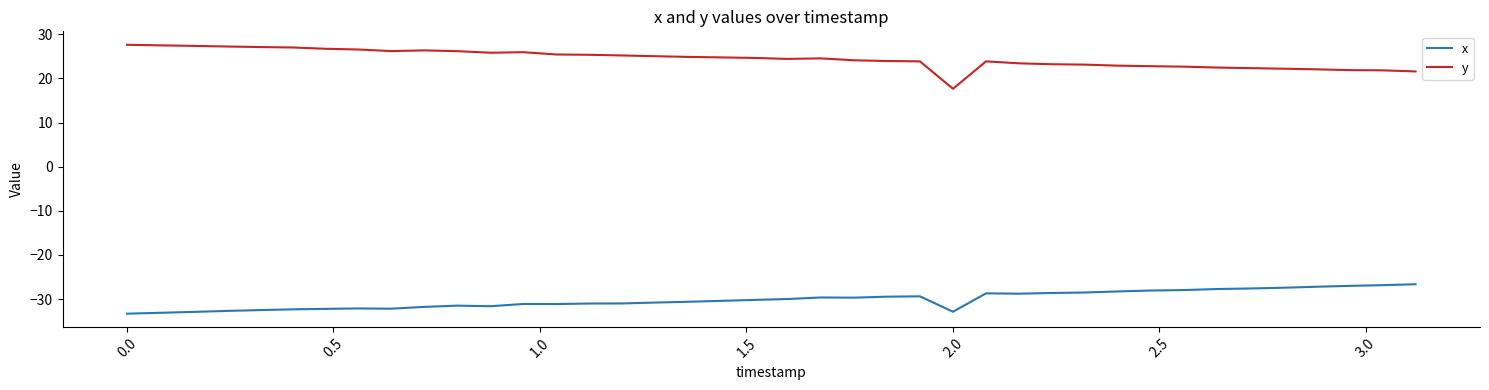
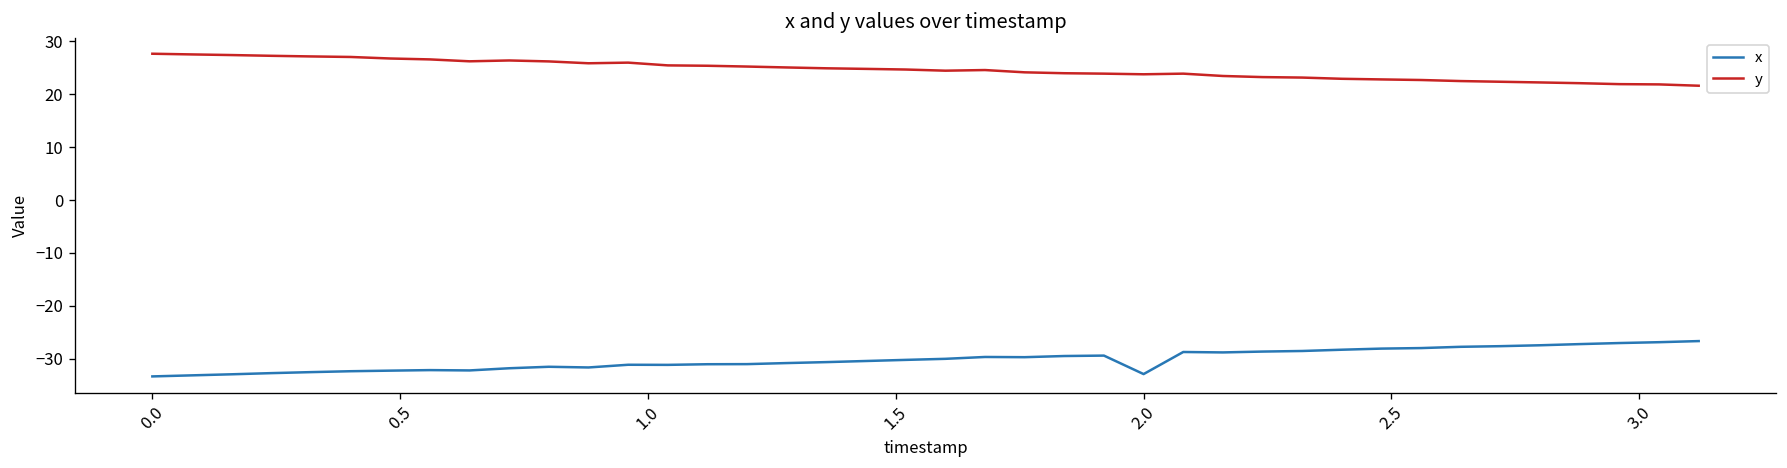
y, 2.0: 18 -> 24
